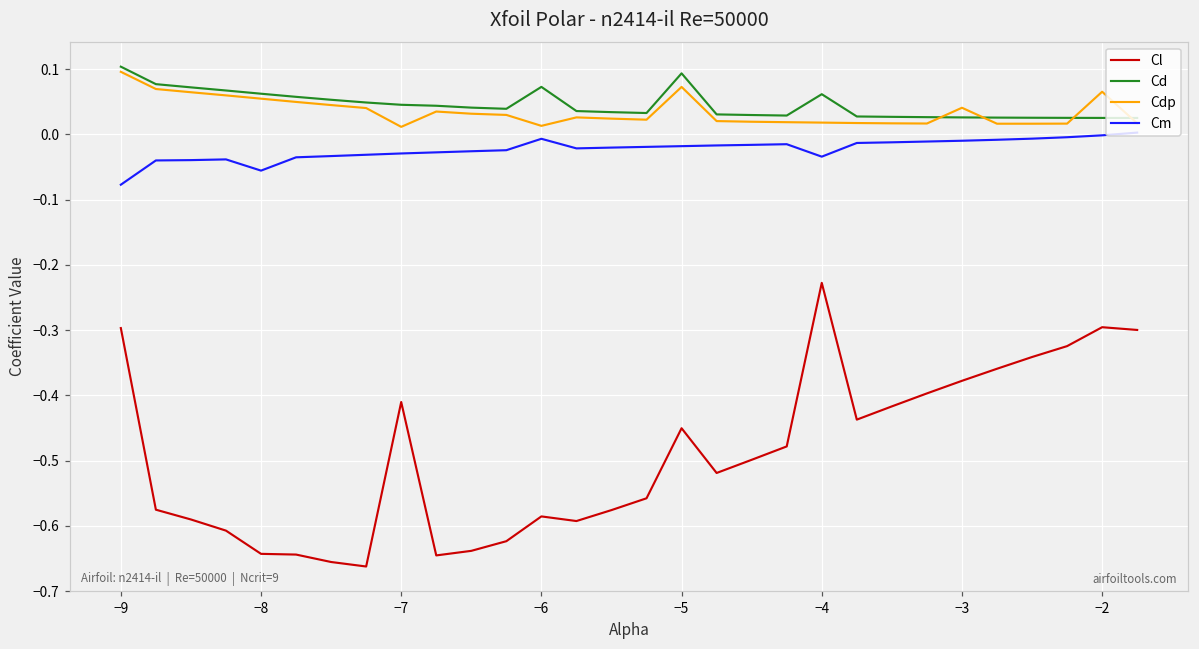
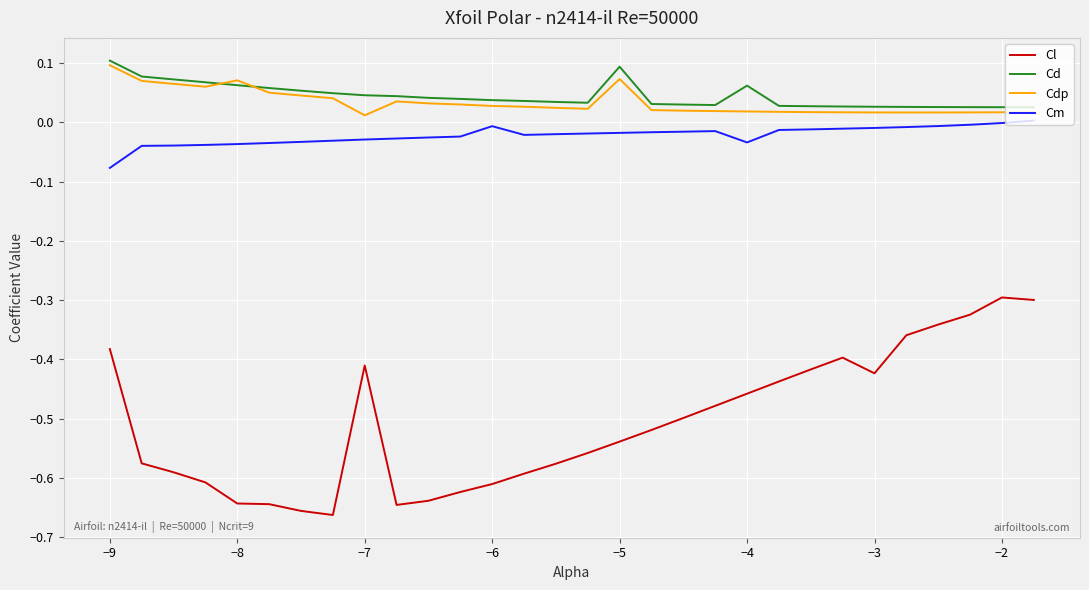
Cl, −9: -0.30 -> -0.38
Cdp, −8: 0.05 -> 0.07
Cm, −8: -0.06 -> -0.04
Cl, −6: -0.59 -> -0.61
Cd, −6: 0.07 -> 0.04
Cdp, −6: 0.01 -> 0.03
Cl, −5: -0.45 -> -0.54
Cl, −4: -0.23 -> -0.46
Cl, −3: -0.38 -> -0.42
Cdp, −3: 0.04 -> 0.02
Cdp, −2: 0.07 -> 0.02
